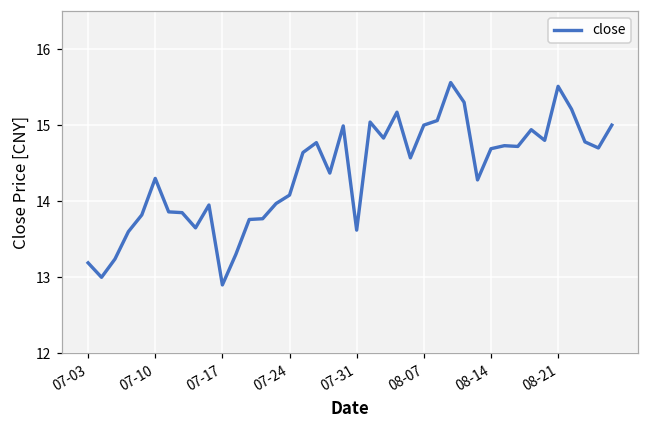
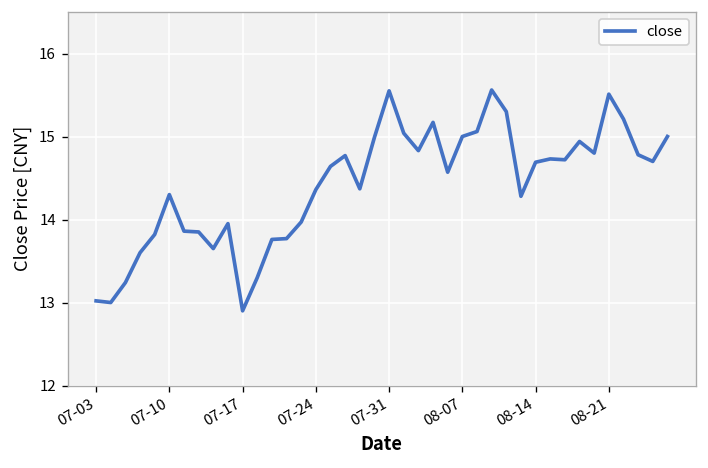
07-03: 13.2 -> 13.0
07-24: 14.1 -> 14.4
07-31: 13.6 -> 15.6
